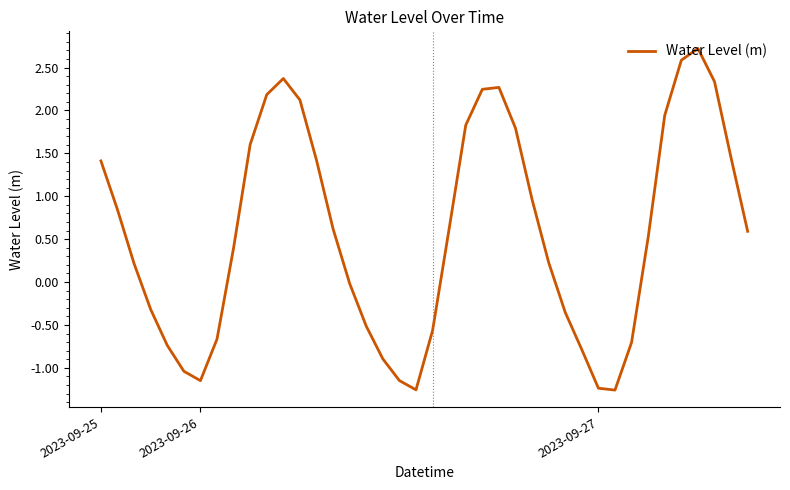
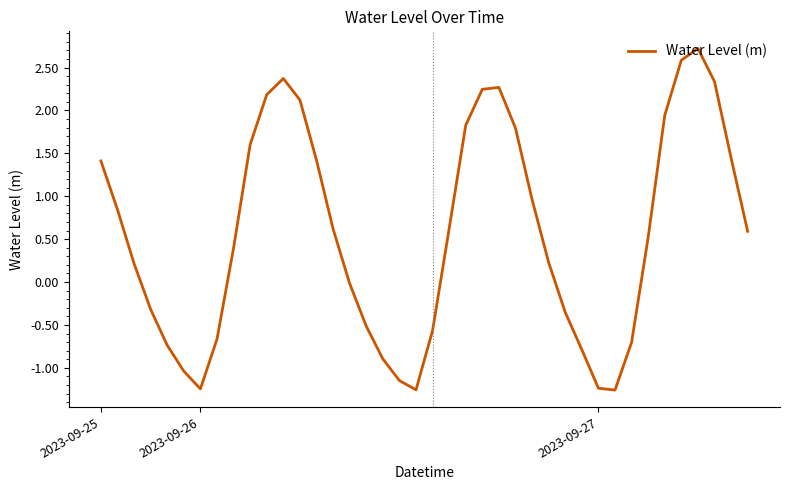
2023-09-26: -1.1 -> -1.2
